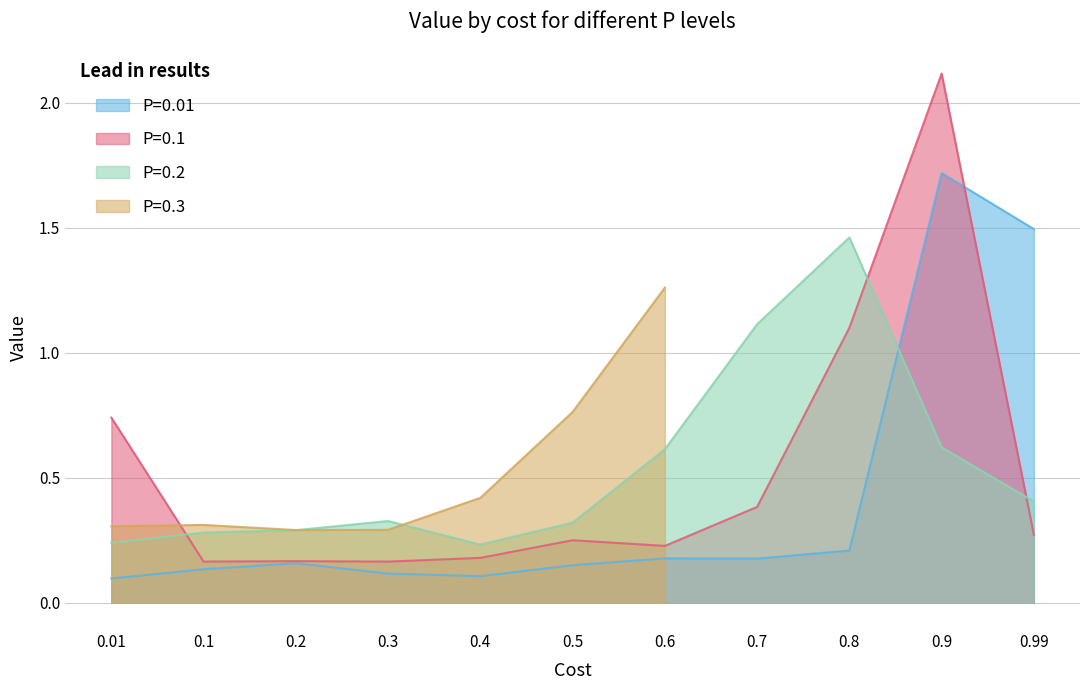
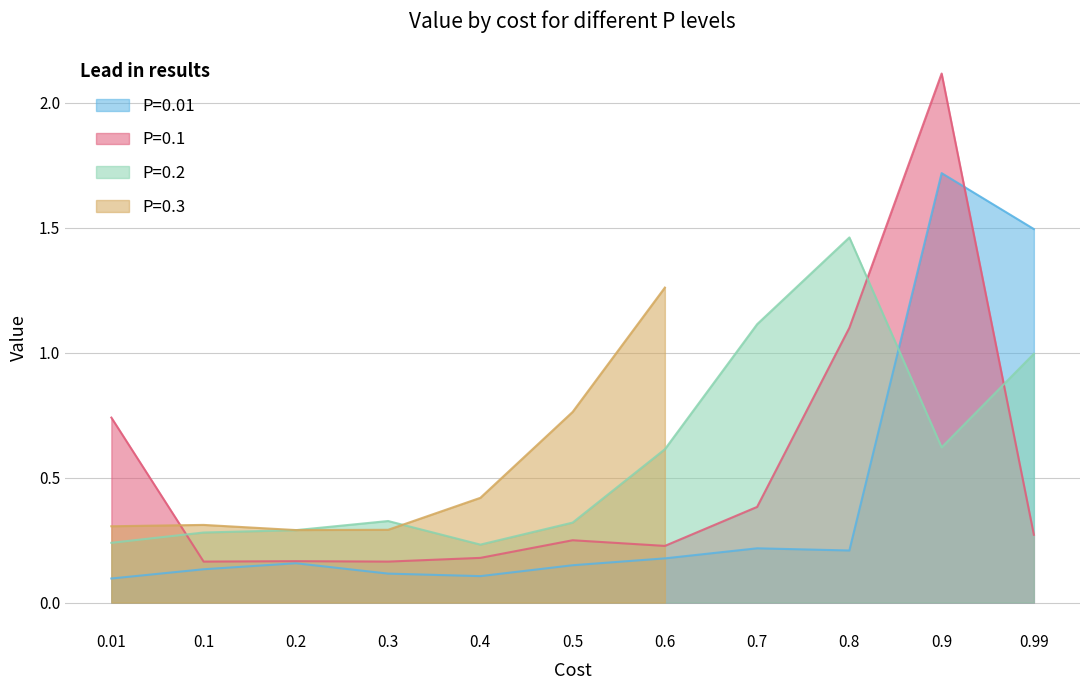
P=0.01, 0.7: 0.18 -> 0.22
P=0.2, 0.99: 0.40 -> 1.00
